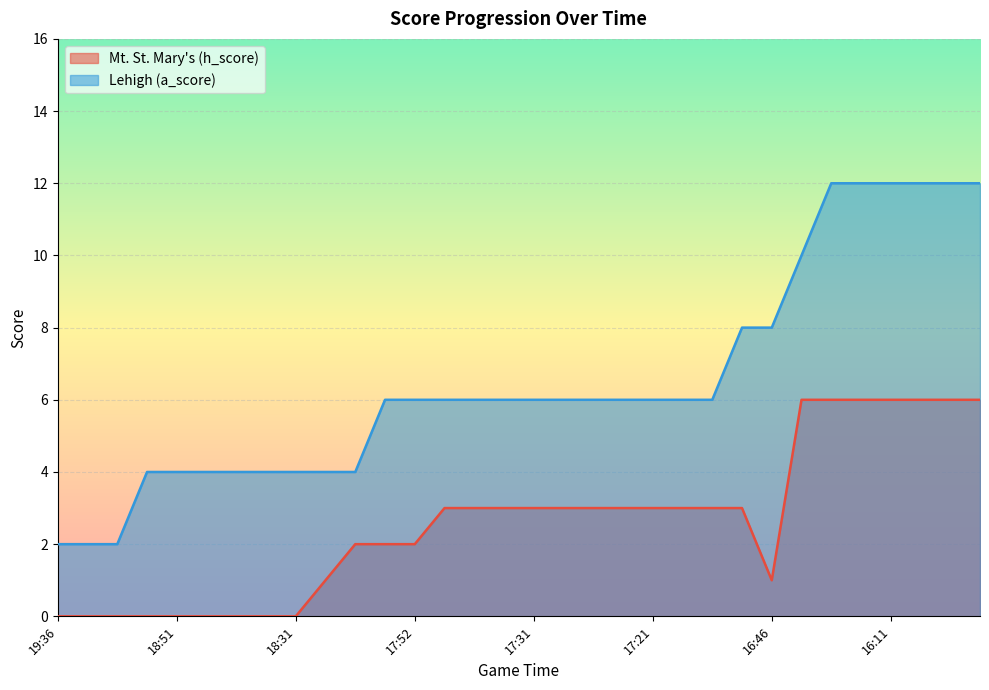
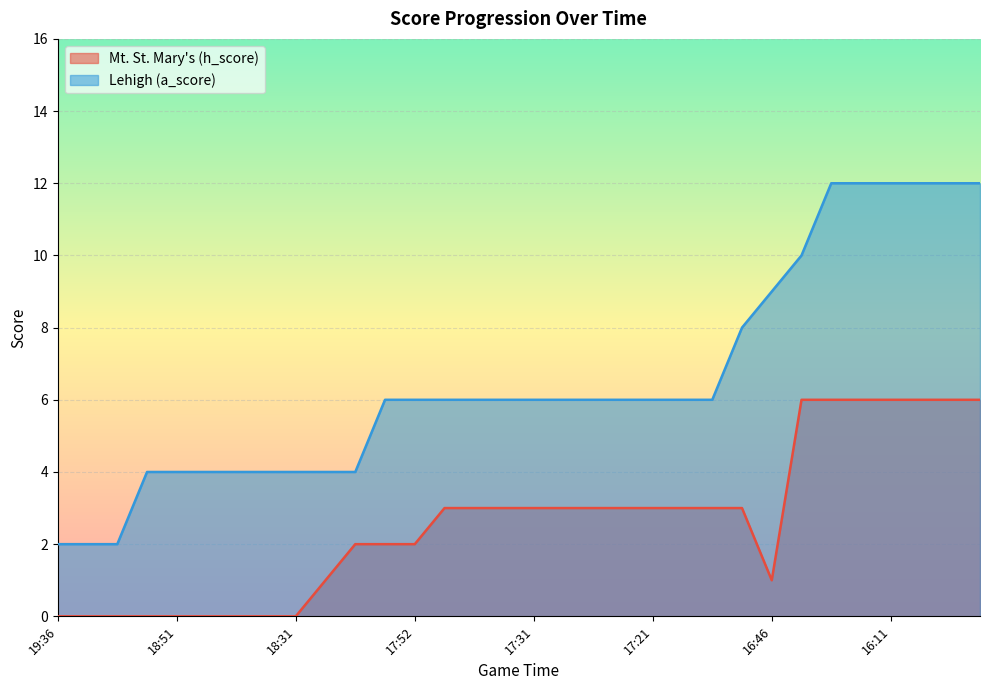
Lehigh (a_score), 16:46: 8 -> 9
